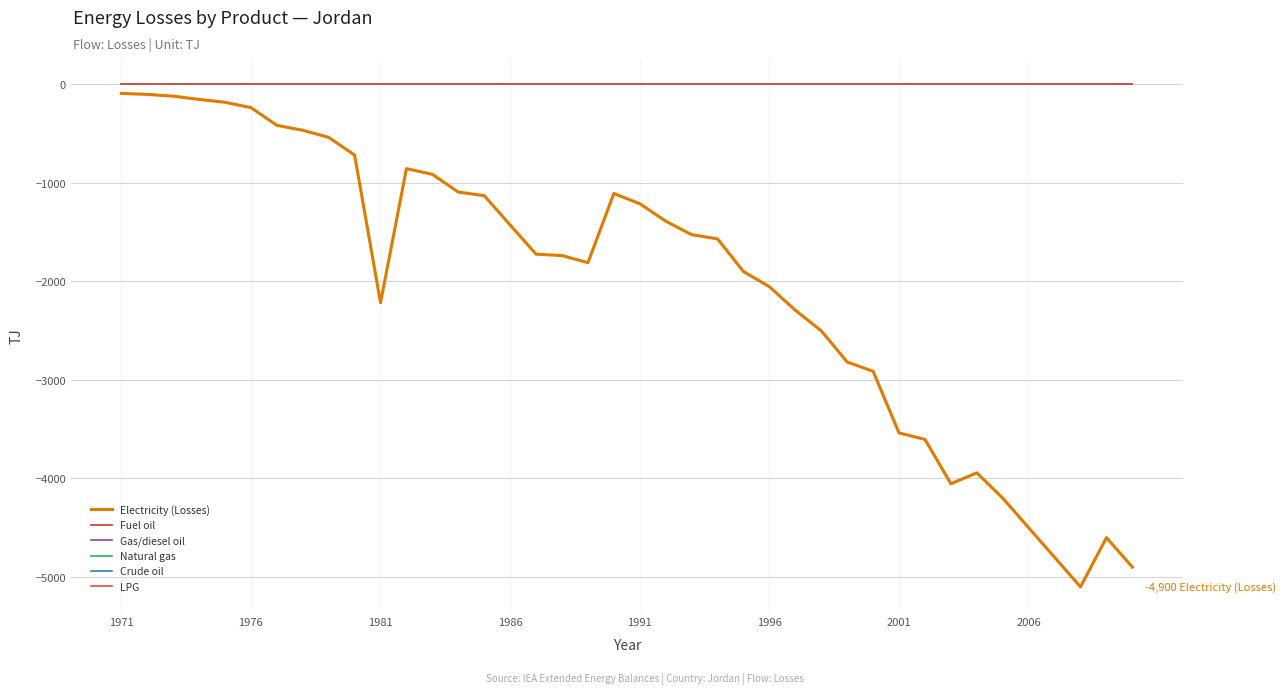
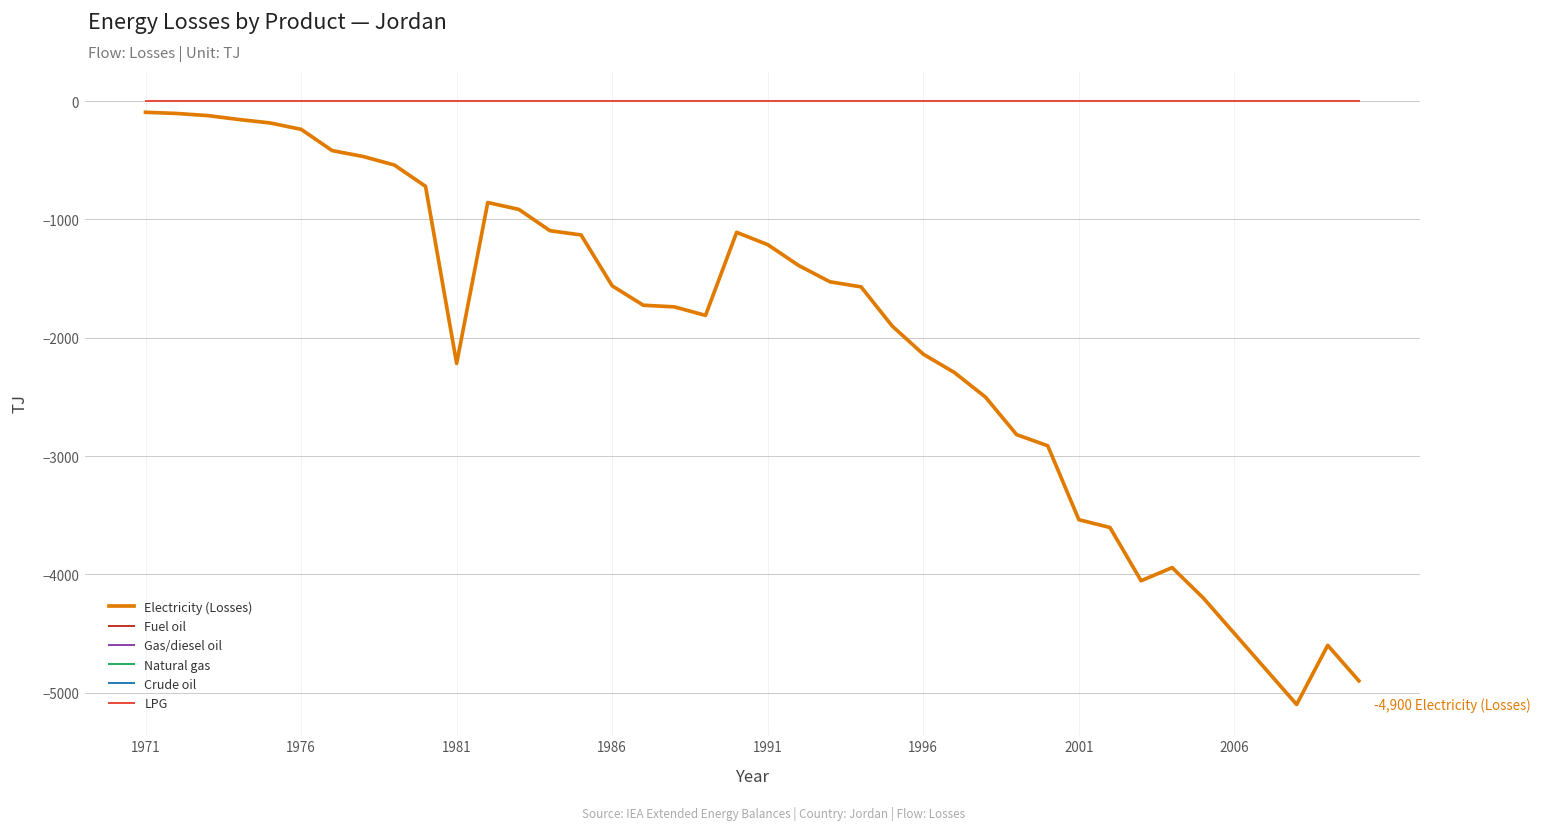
Electricity (Losses), 1986: -1400 -> -1600
Electricity (Losses), 1996: -2060 -> -2140
